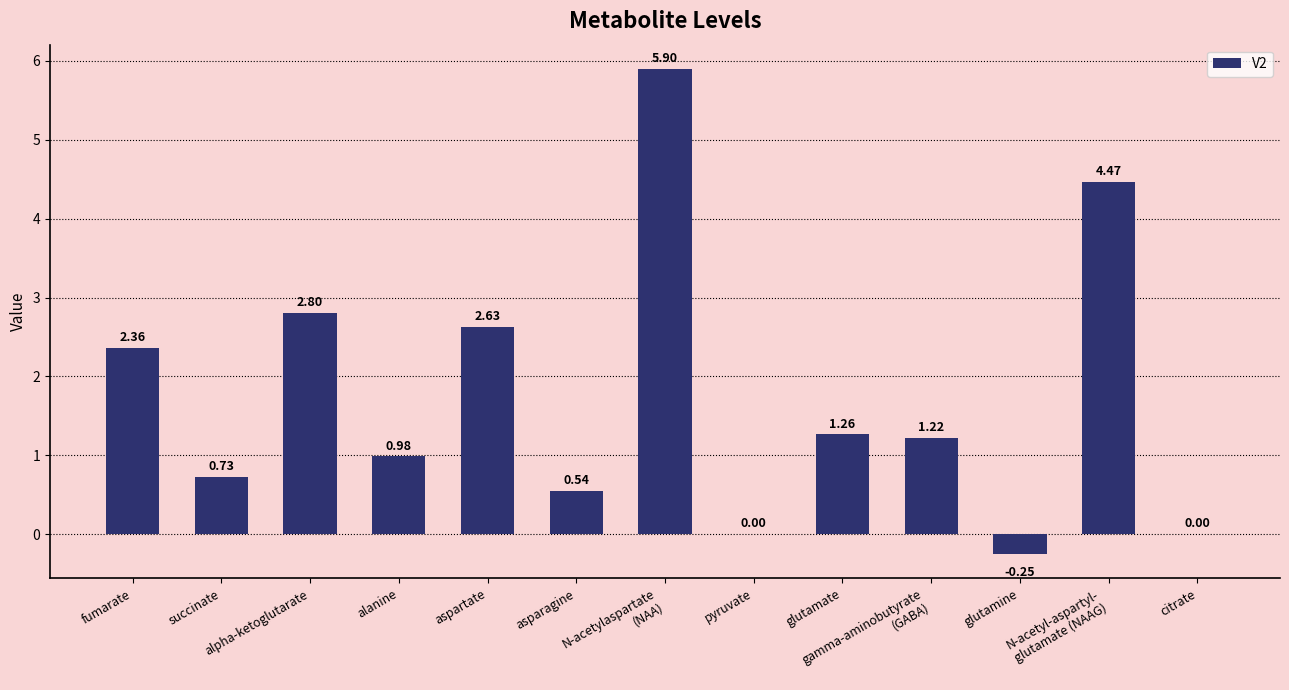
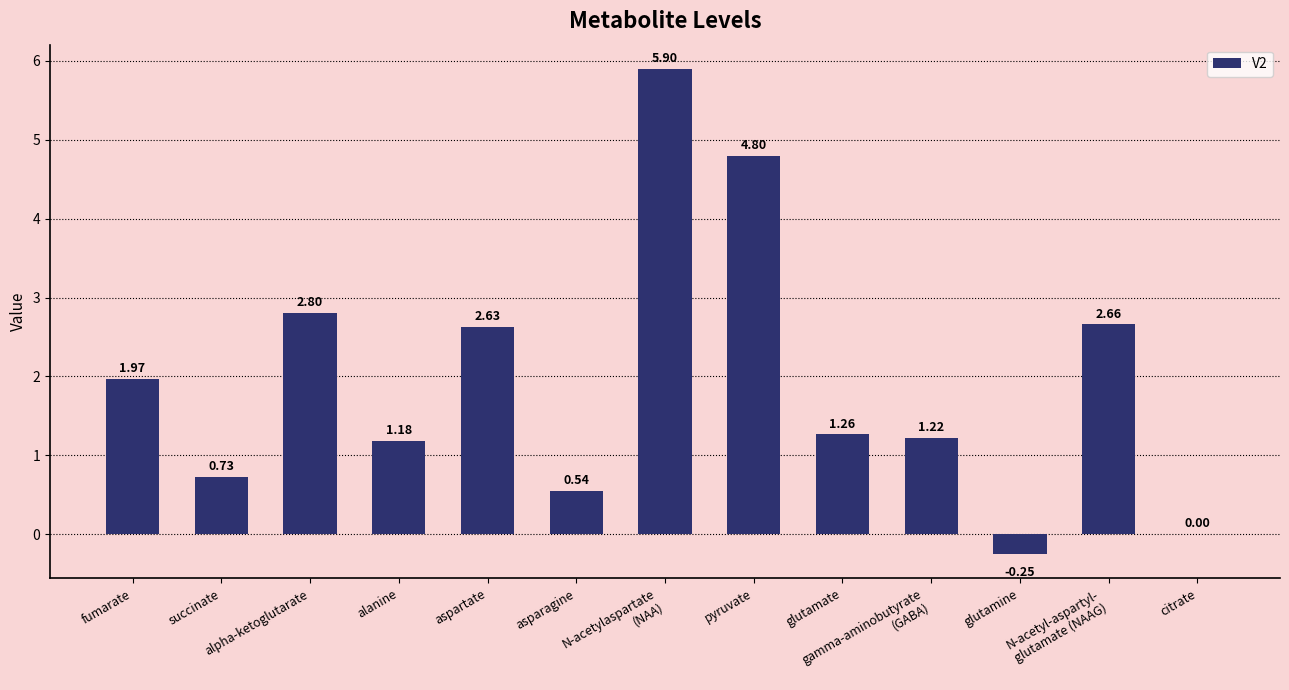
fumarate: 2.36 -> 1.97
alanine: 0.98 -> 1.18
pyruvate: 0.00 -> 4.80
N-acetyl-aspartyl- glutamate (NAAG): 4.47 -> 2.66
